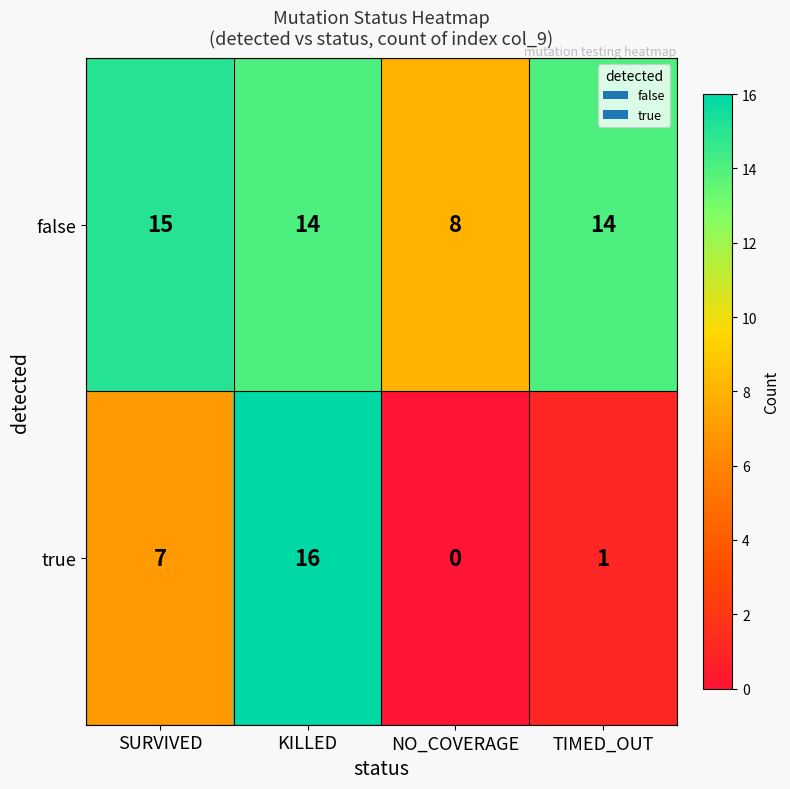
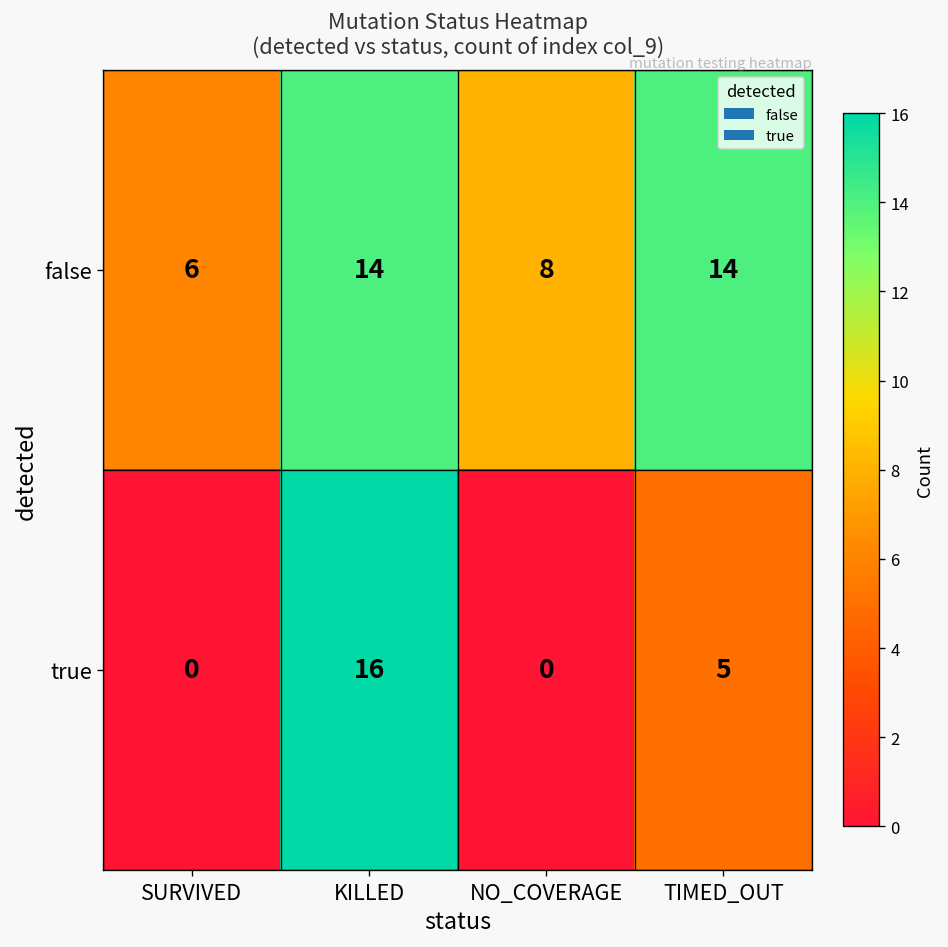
false, SURVIVED: 15 -> 6
true, SURVIVED: 7 -> 0
true, TIMED_OUT: 1 -> 5
